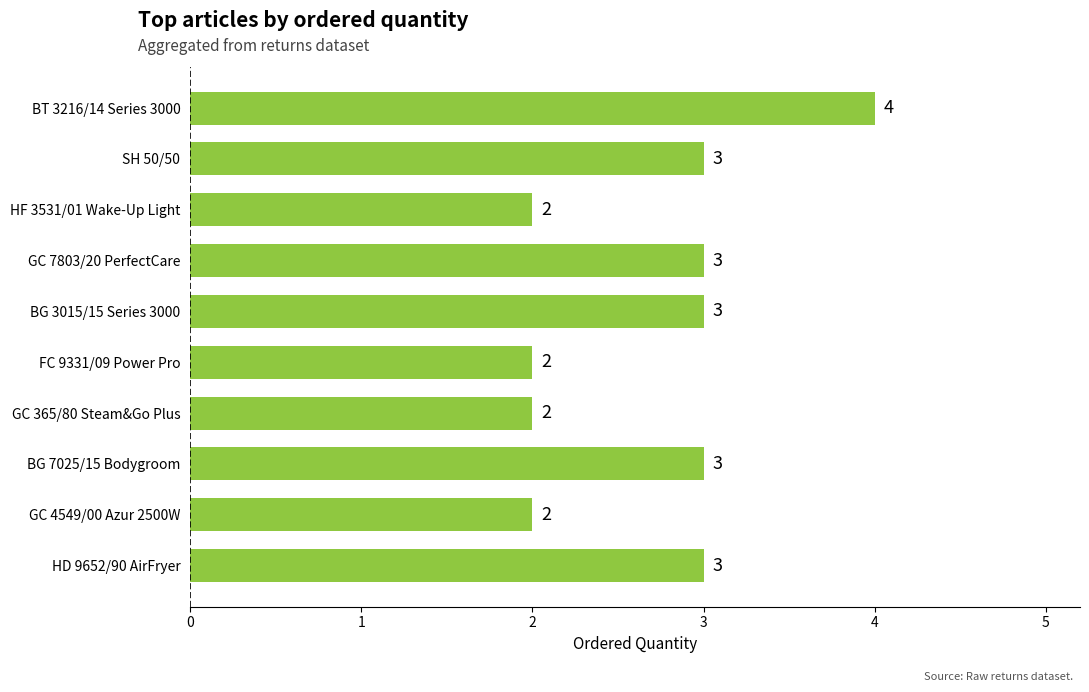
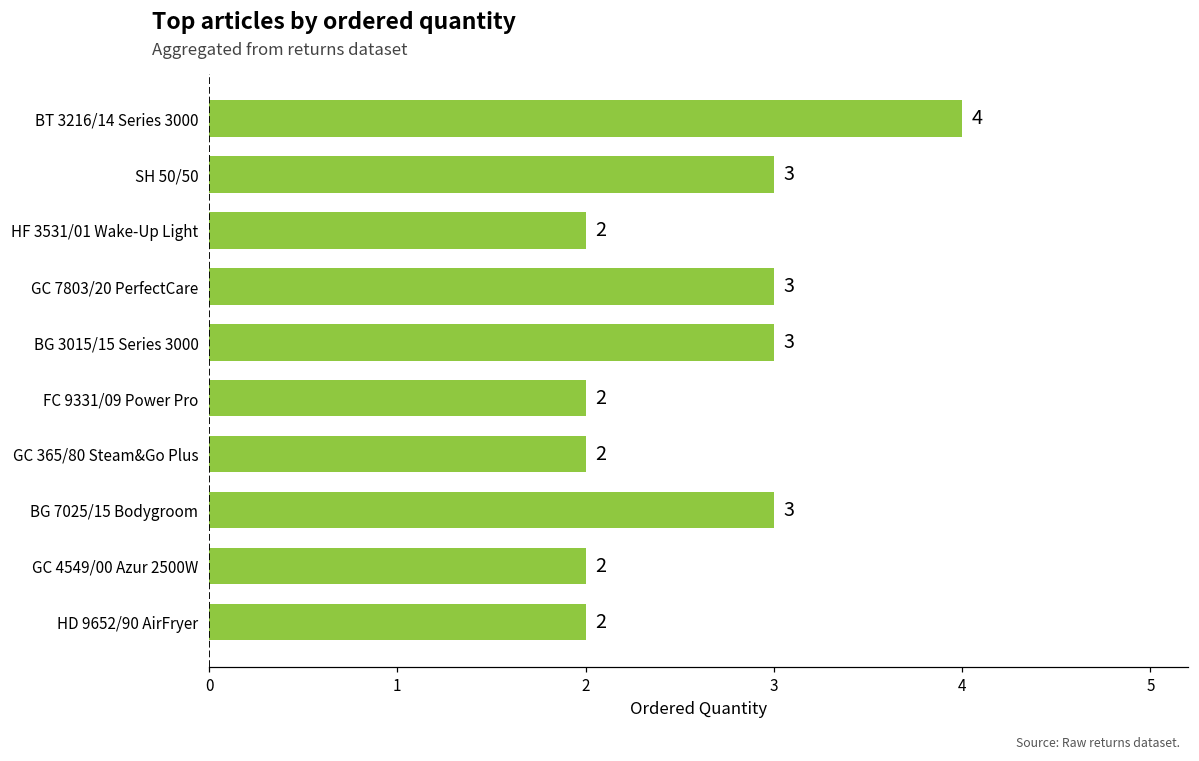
HD 9652/90 AirFryer: 3 -> 2
